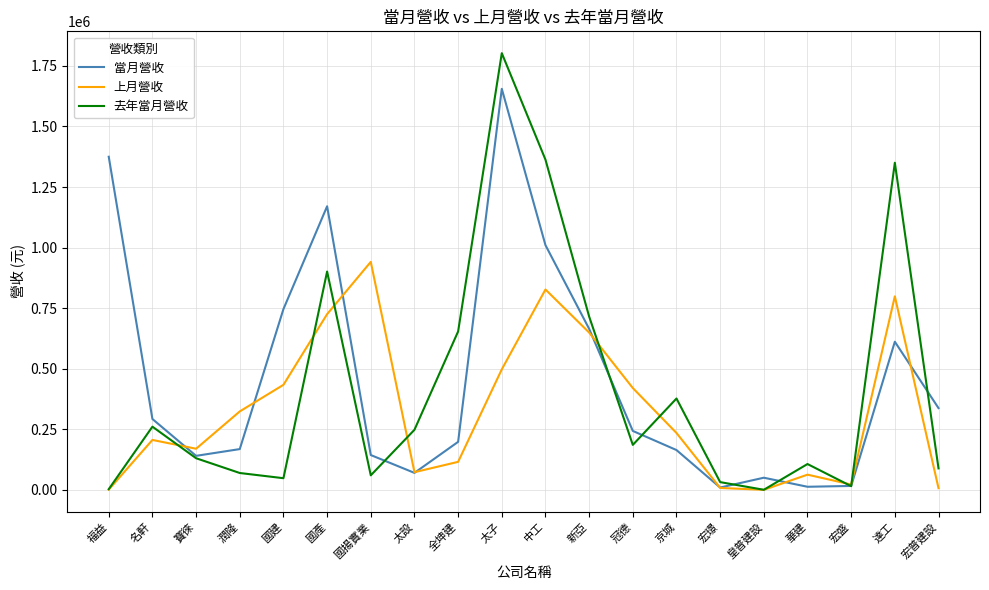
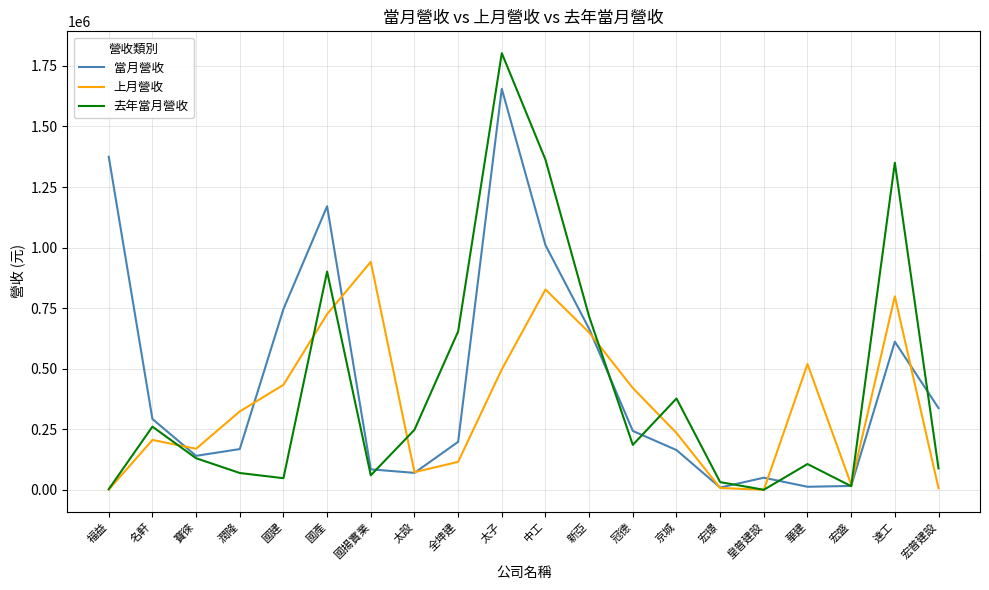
當月營收, 國揚實業: 140000 -> 80000
上月營收, 華建: 60000 -> 520000
